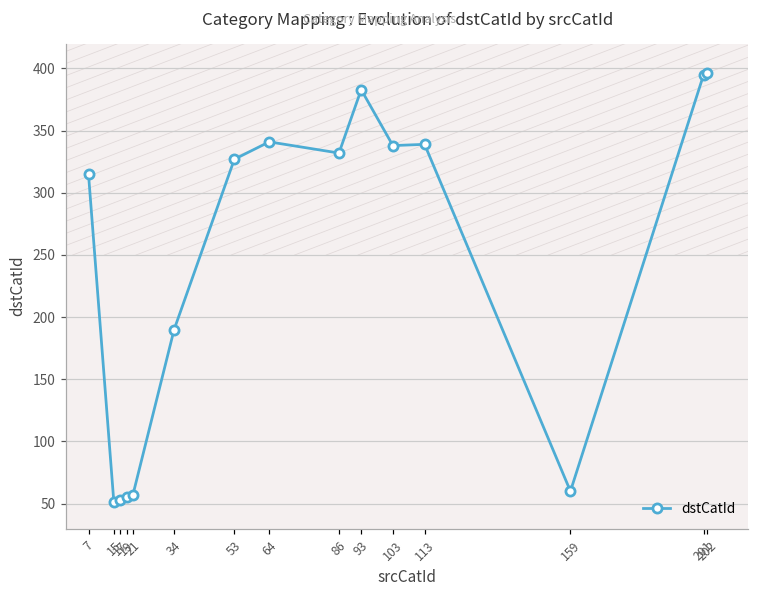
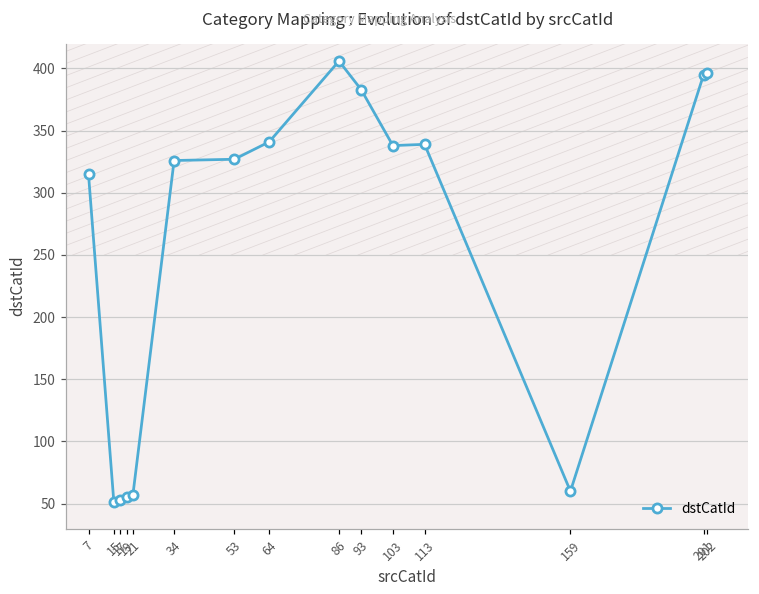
dstCatId, 34: 190 -> 326
dstCatId, 86: 332 -> 406
